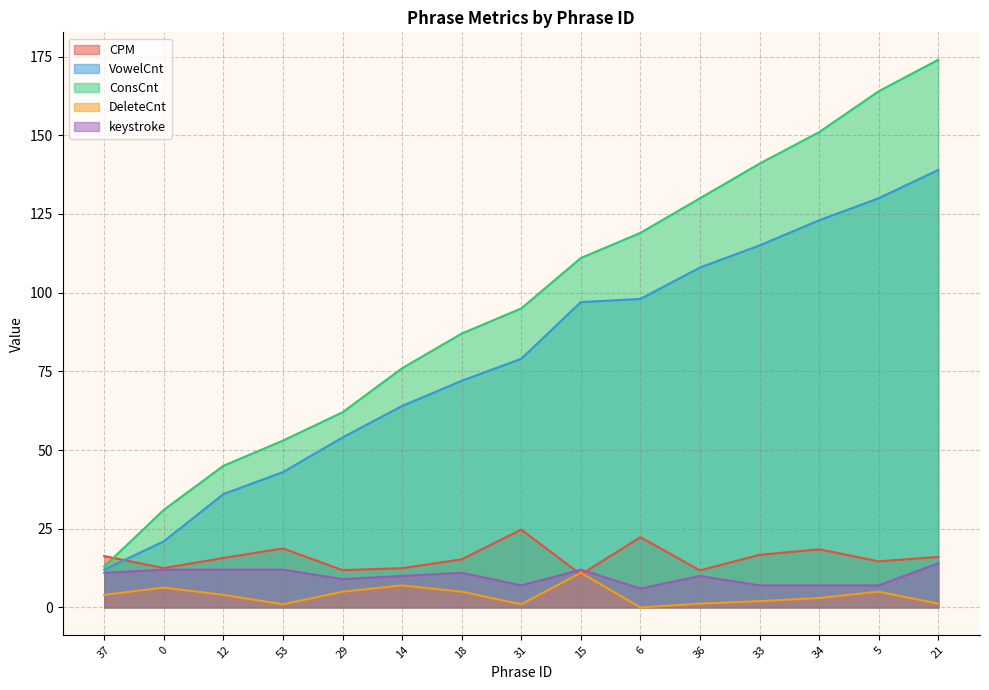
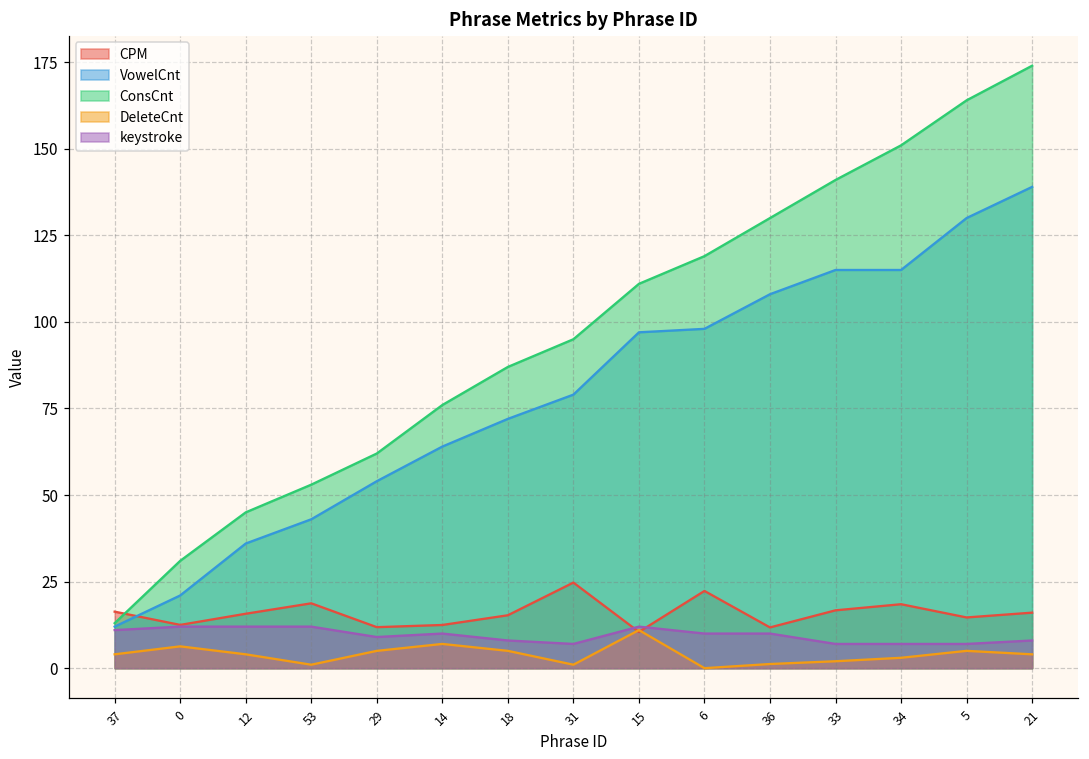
keystroke, 18: 11 -> 8
keystroke, 6: 6 -> 10
VowelCnt, 34: 123 -> 115
DeleteCnt, 21: 1 -> 4
keystroke, 21: 14 -> 8
